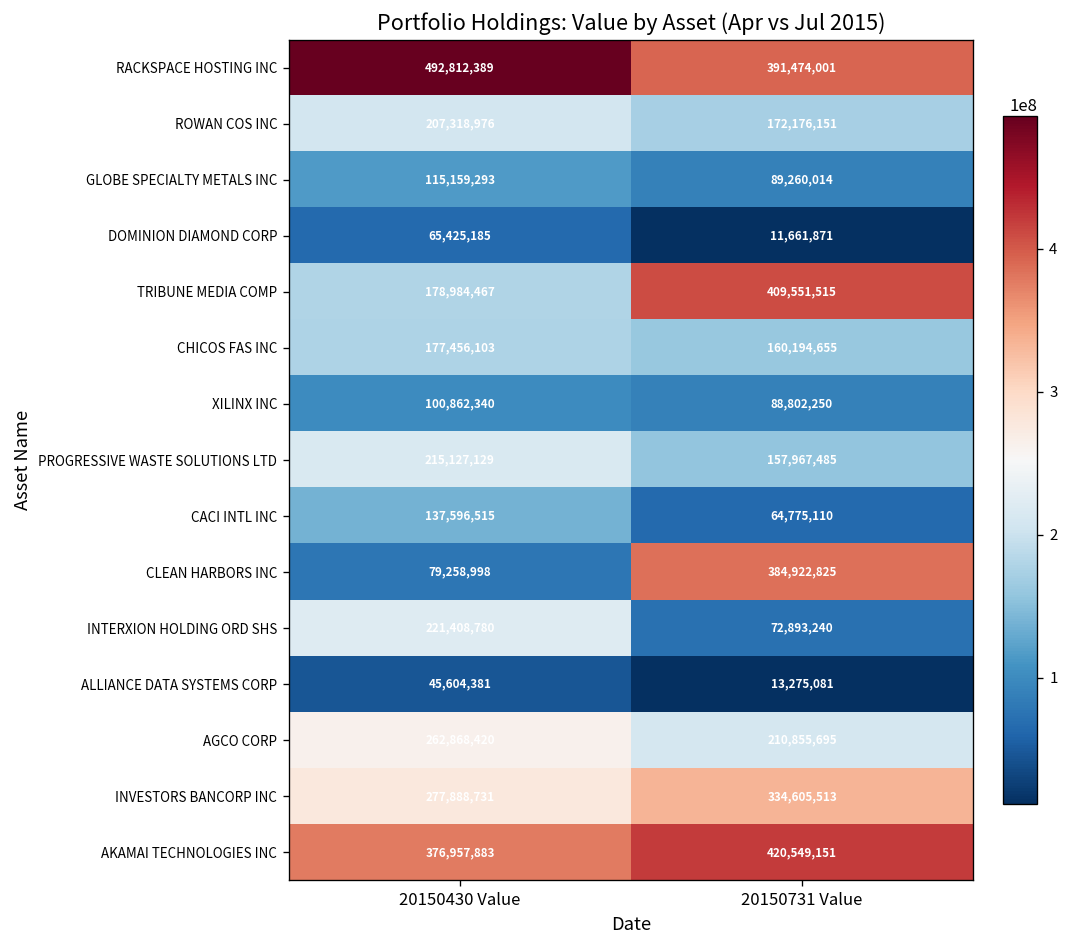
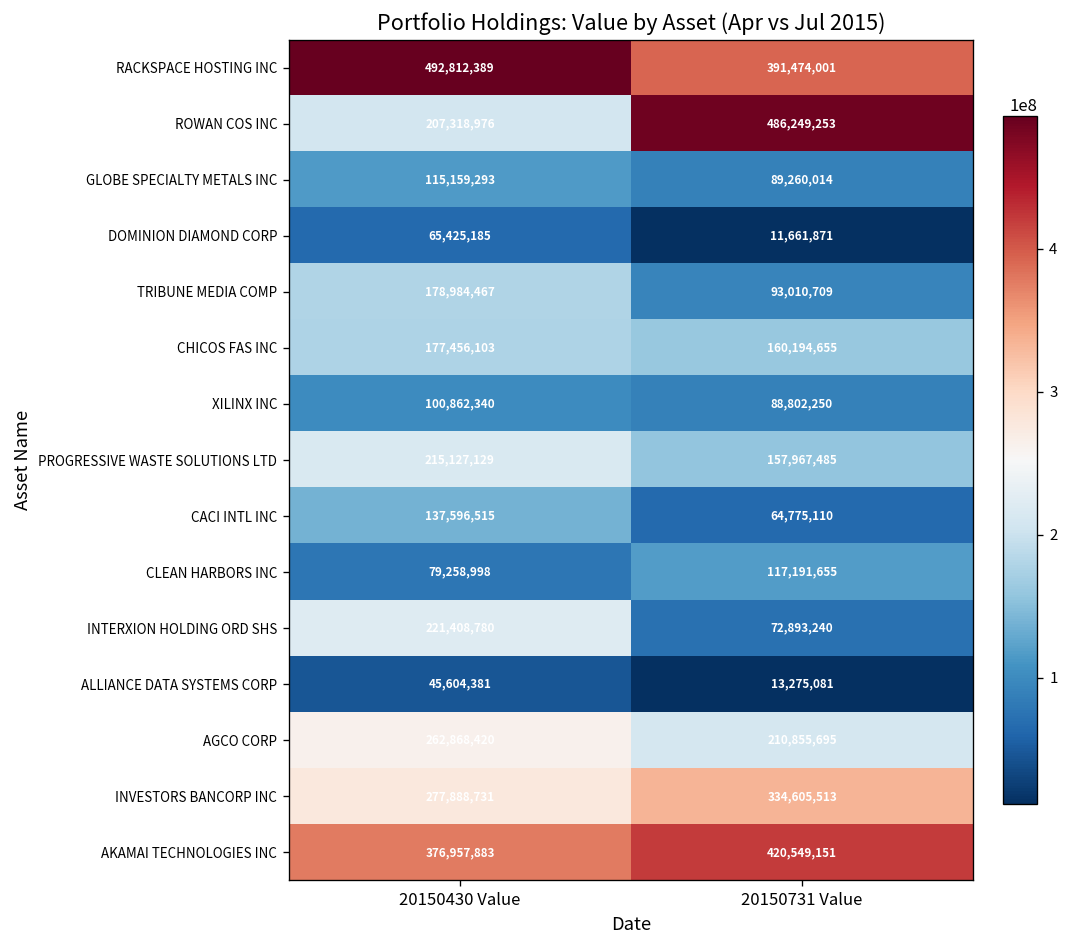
ROWAN COS INC, 20150731 Value: 172,176,151 -> 486,249,253
TRIBUNE MEDIA COMP, 20150731 Value: 409,551,515 -> 93,010,709
CLEAN HARBORS INC, 20150731 Value: 384,922,825 -> 117,191,655
